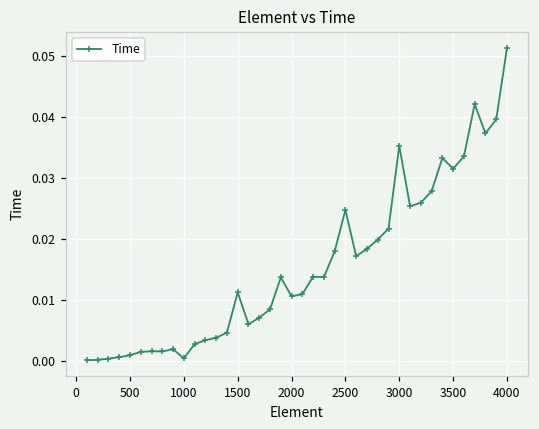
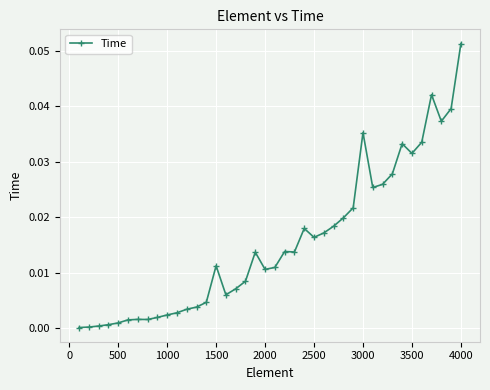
1000: 0.000 -> 0.002
2500: 0.025 -> 0.016
